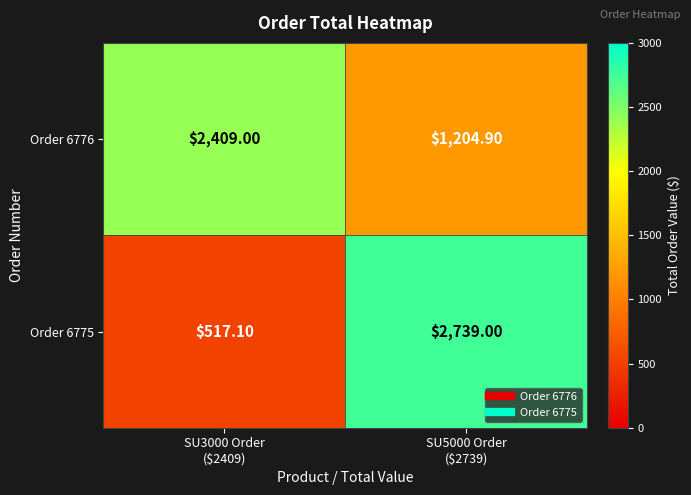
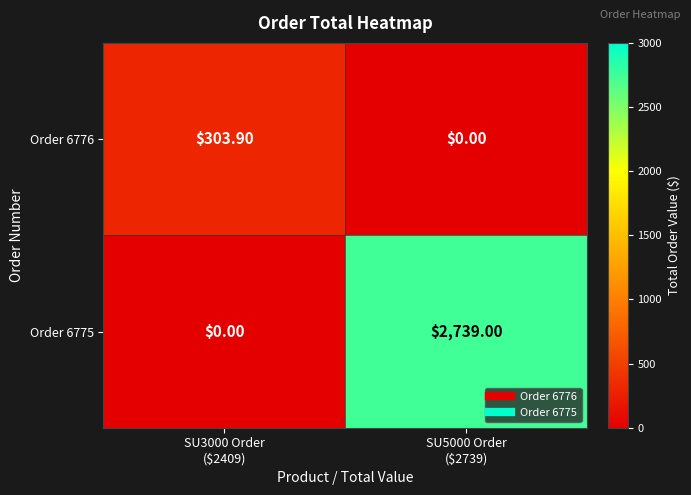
Order 6776, SU3000 Order ($2409): $2,409.00 -> $303.90
Order 6776, SU5000 Order ($2739): $1,204.90 -> $0.00
Order 6775, SU3000 Order ($2409): $517.10 -> $0.00
